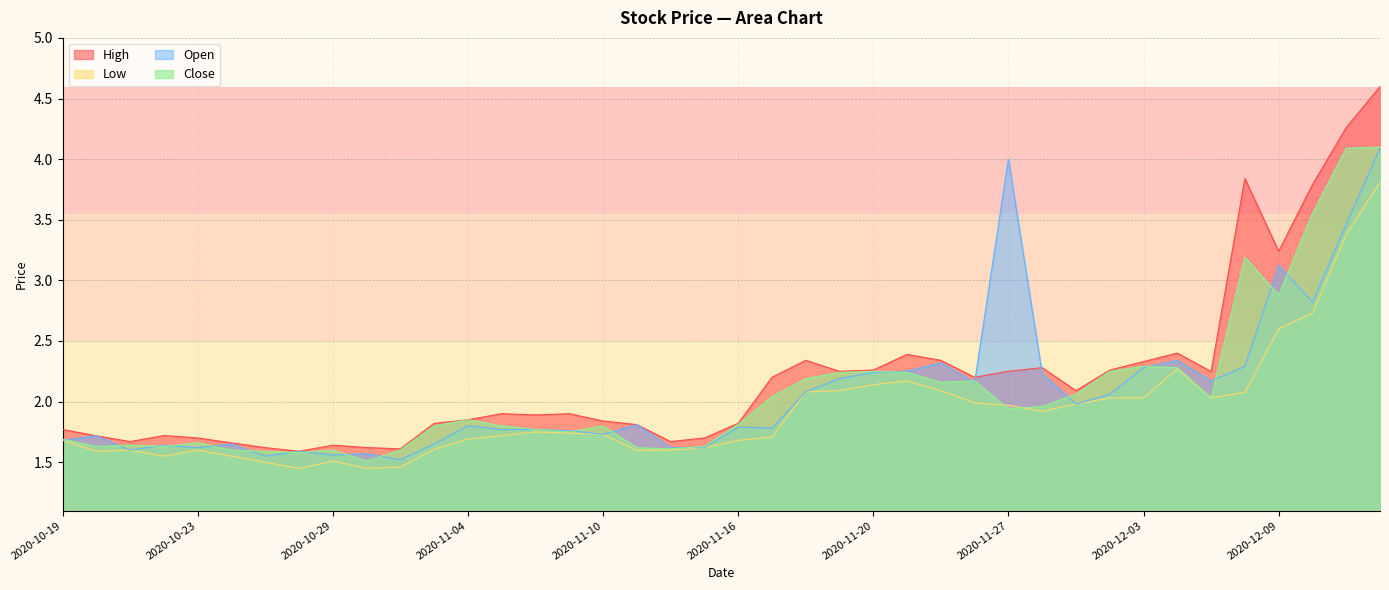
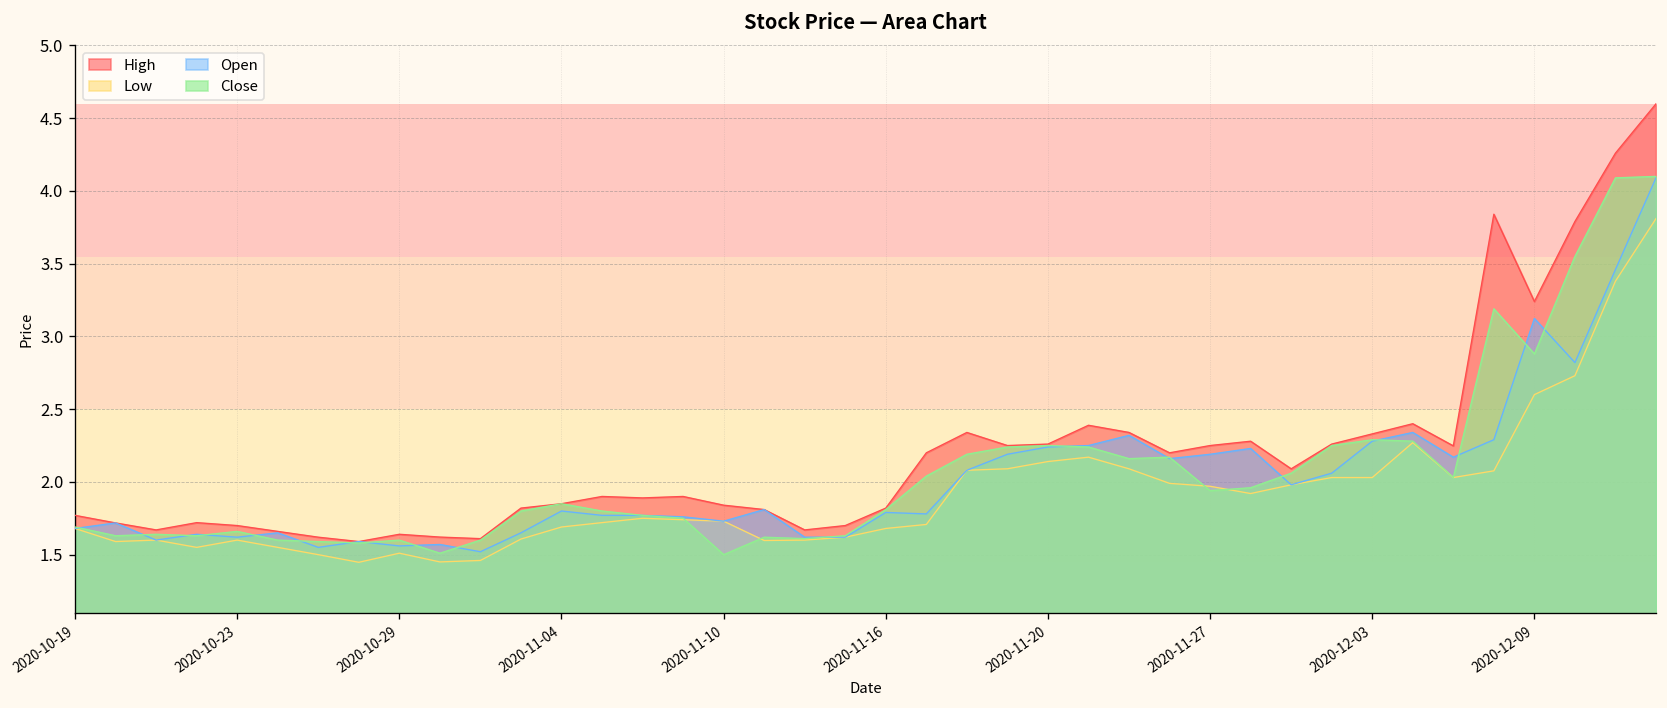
Close, 2020-11-10: 1.8 -> 1.5
Open, 2020-11-27: 4.00 -> 2.19
